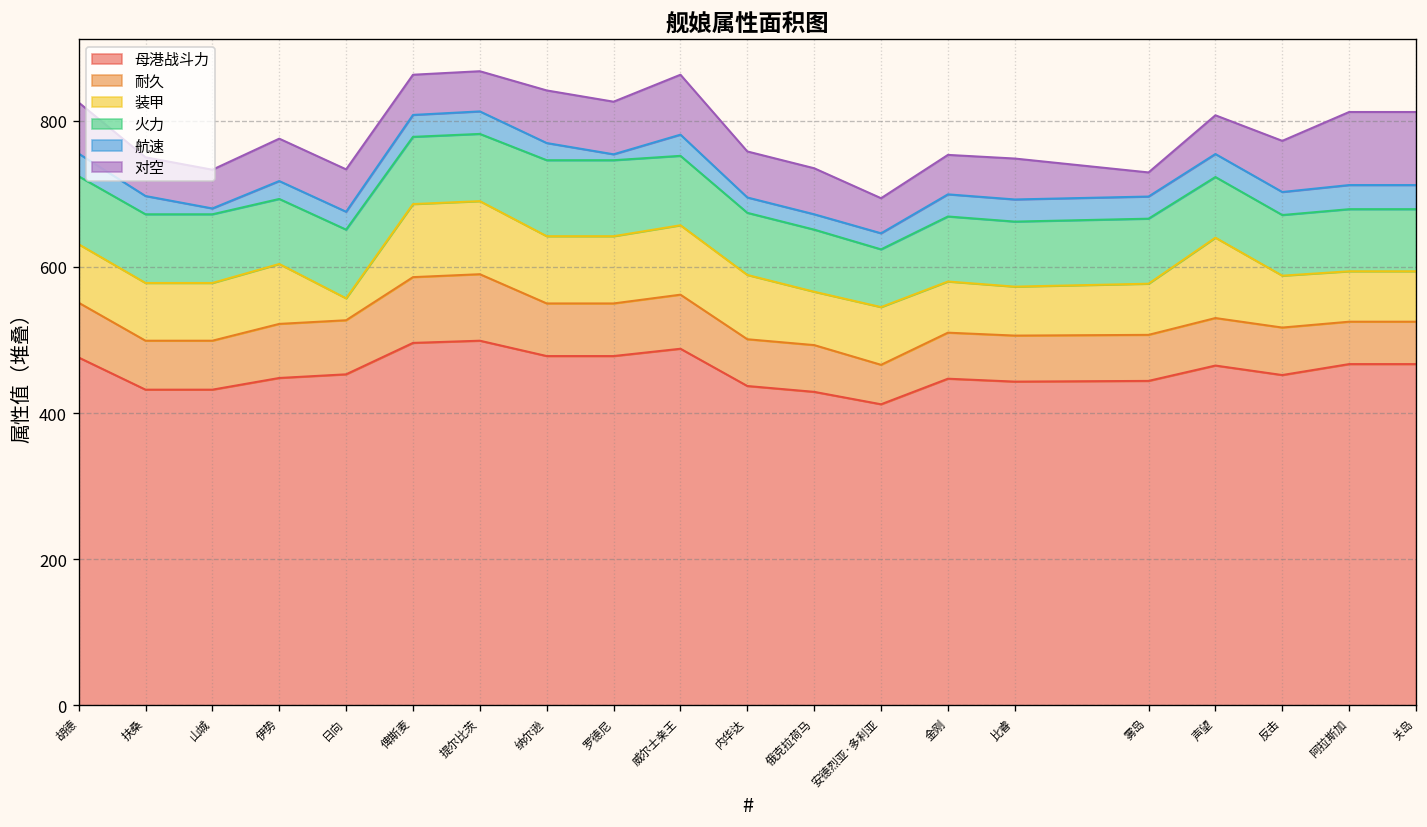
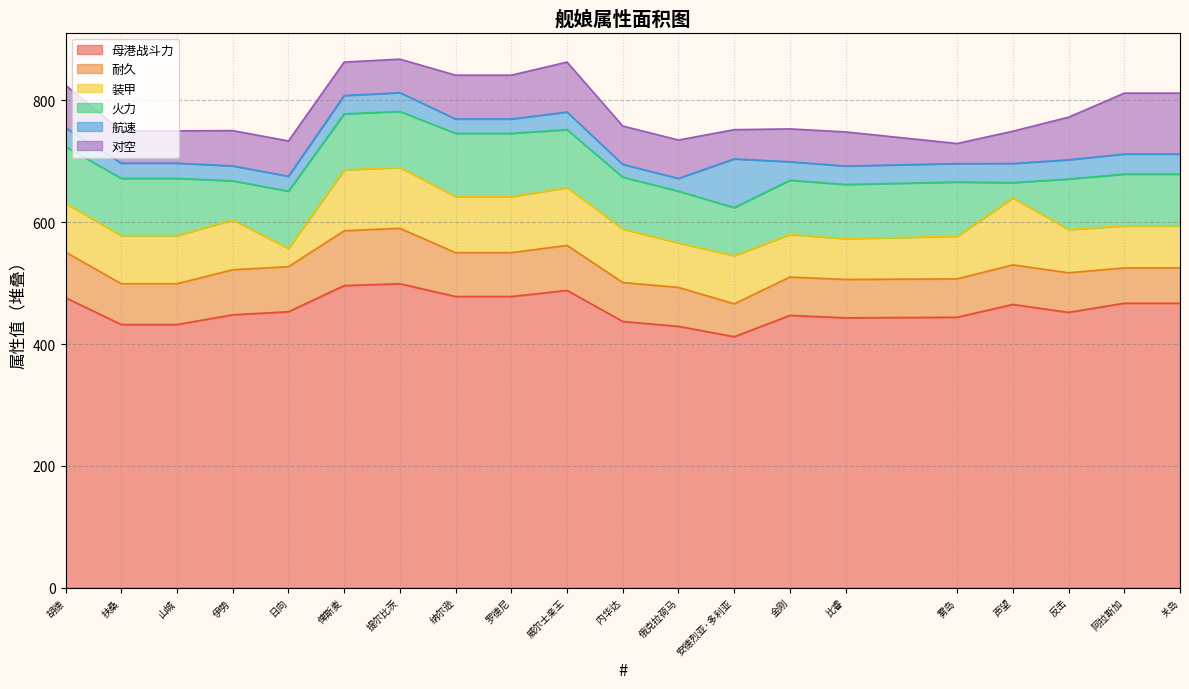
航速, 山城: 10 -> 30
火力, 伊势: 90 -> 60
航速, 罗德尼: 10 -> 20
航速, 安德烈亚·多利亚: 20 -> 80
火力, 声望: 80 -> 30
